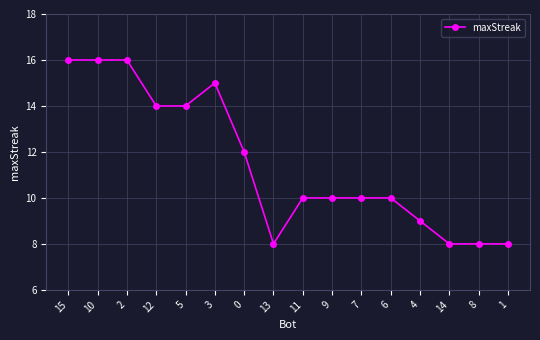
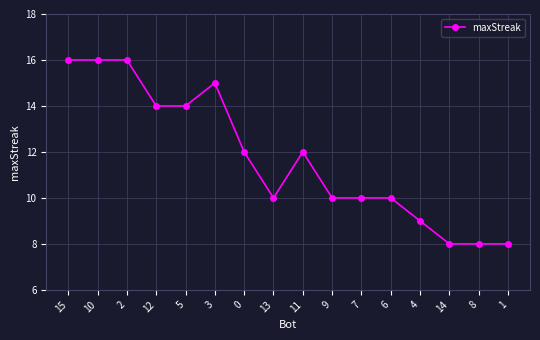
13: 8 -> 10
11: 10 -> 12
